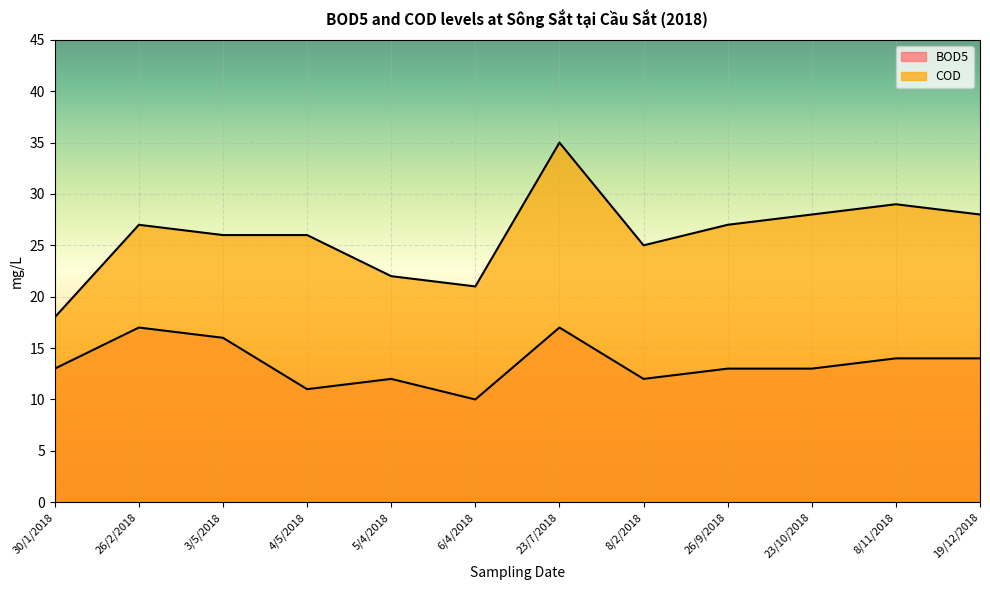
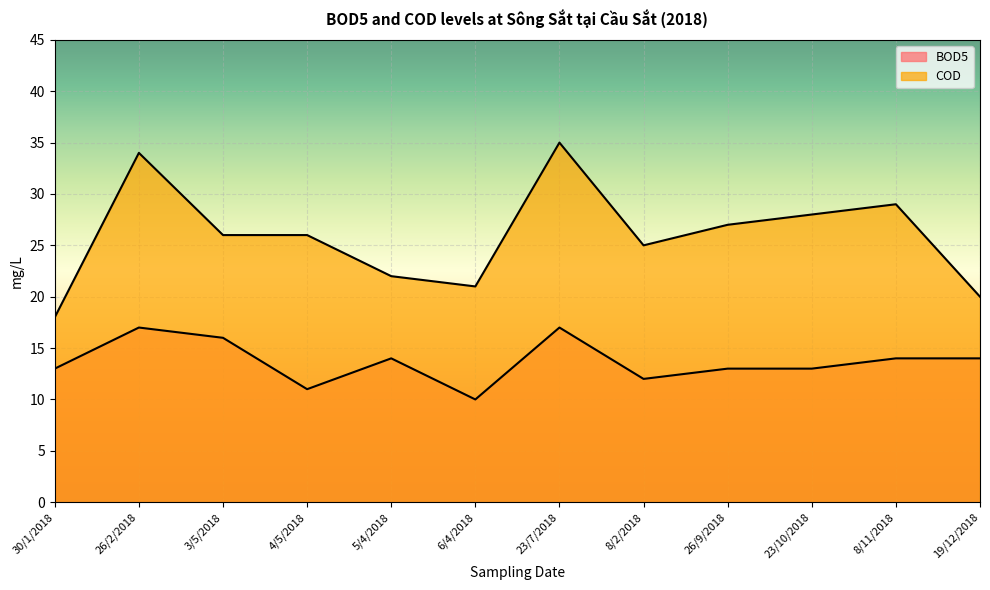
COD, 26/2/2018: 27 -> 34
BOD5, 5/4/2018: 12 -> 14
COD, 19/12/2018: 28 -> 20
